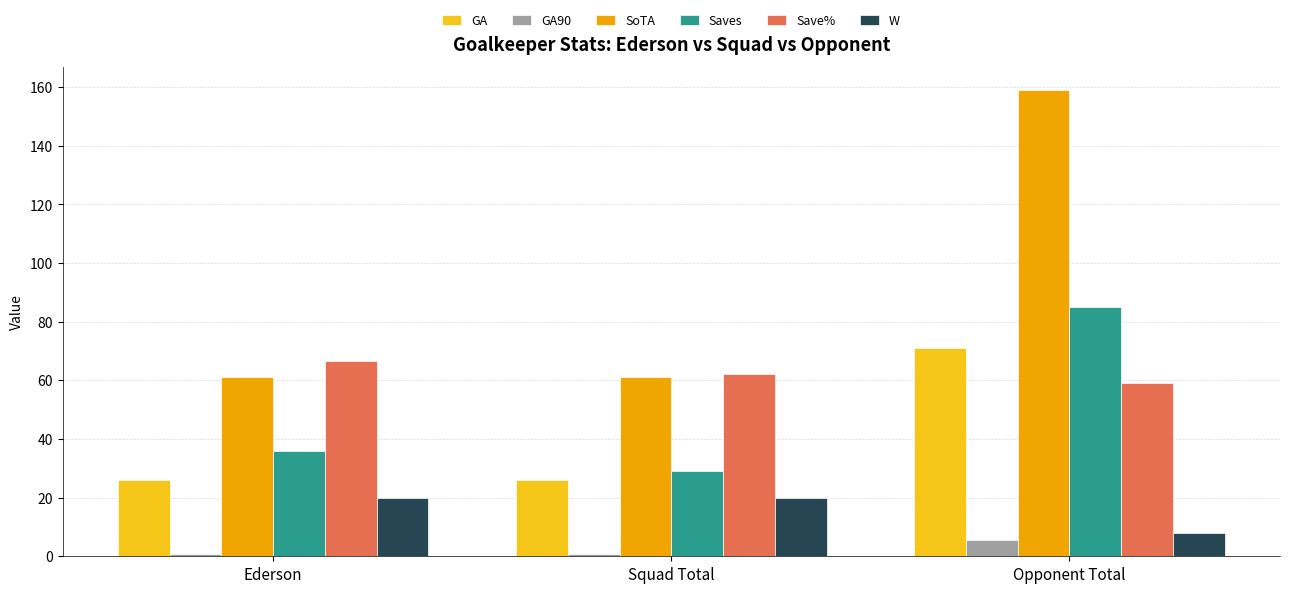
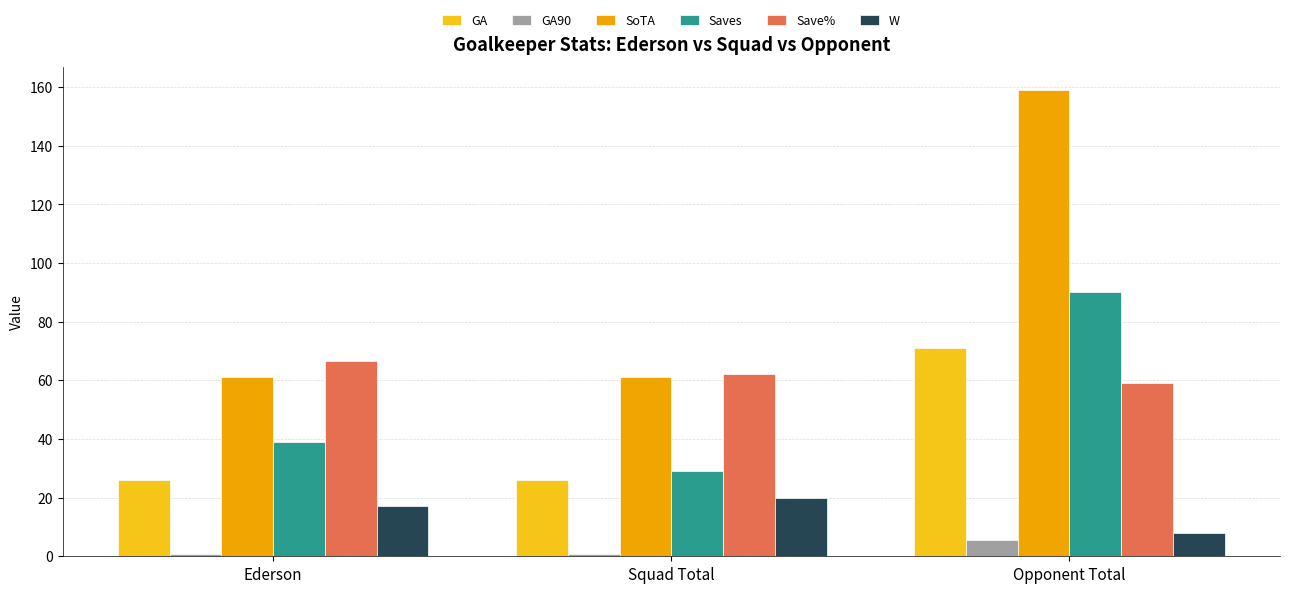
Saves, Ederson: 36 -> 39
W, Ederson: 20 -> 17
Saves, Opponent Total: 85 -> 90
